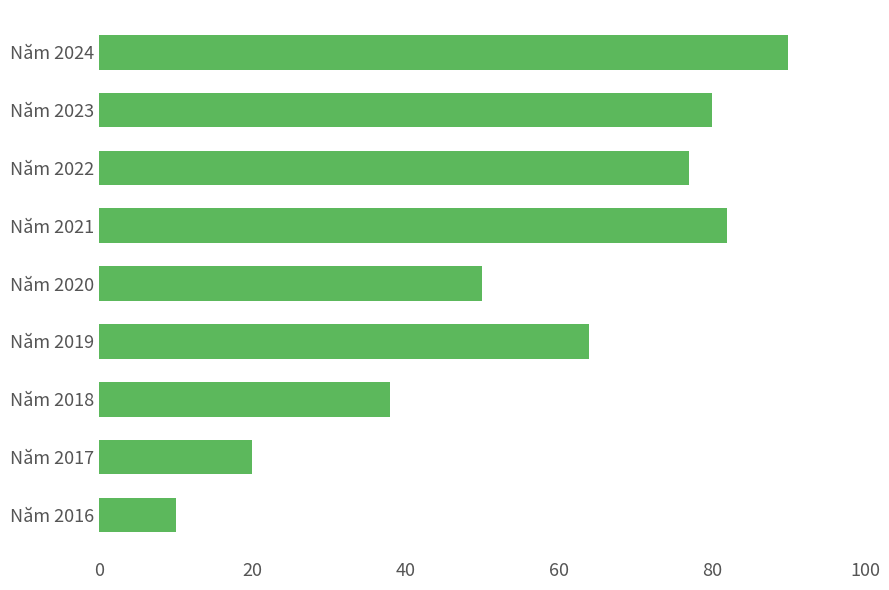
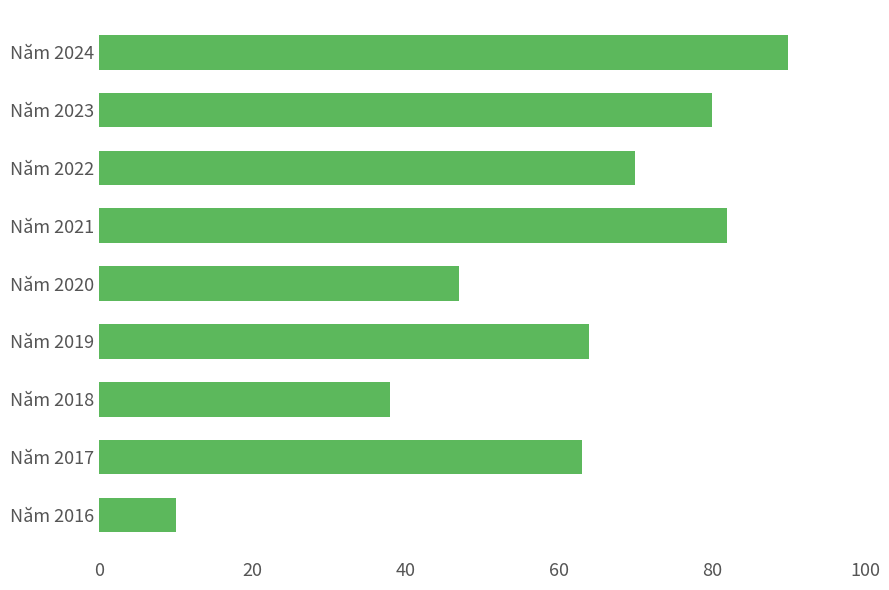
Năm 2022: 77 -> 70
Năm 2020: 50 -> 47
Năm 2017: 20 -> 63
